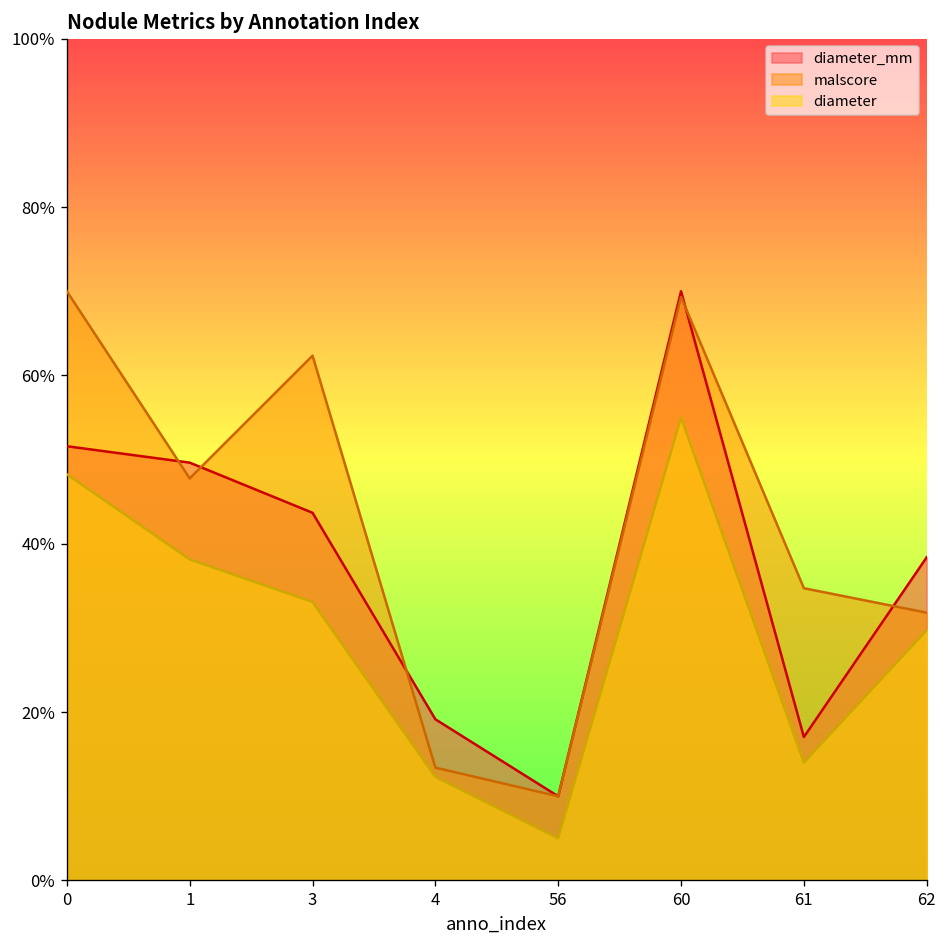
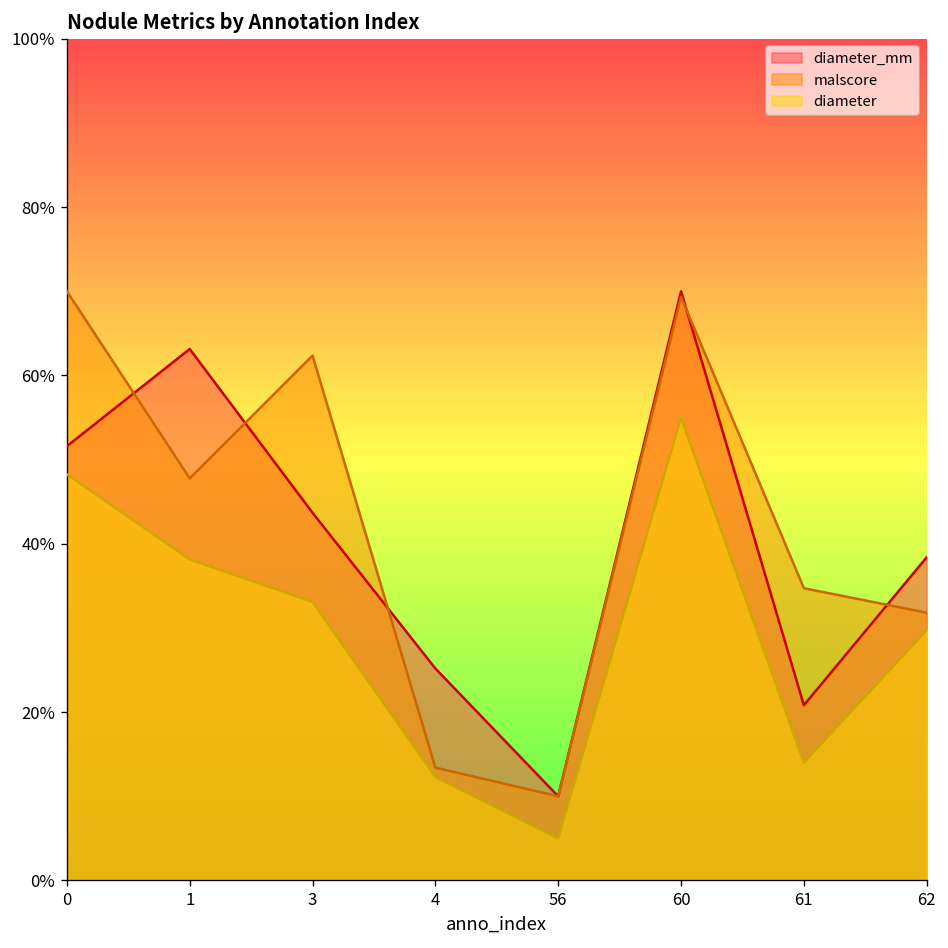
diameter_mm, 1: 50% -> 63%
diameter_mm, 4: 19% -> 25%
diameter_mm, 61: 17% -> 21%
